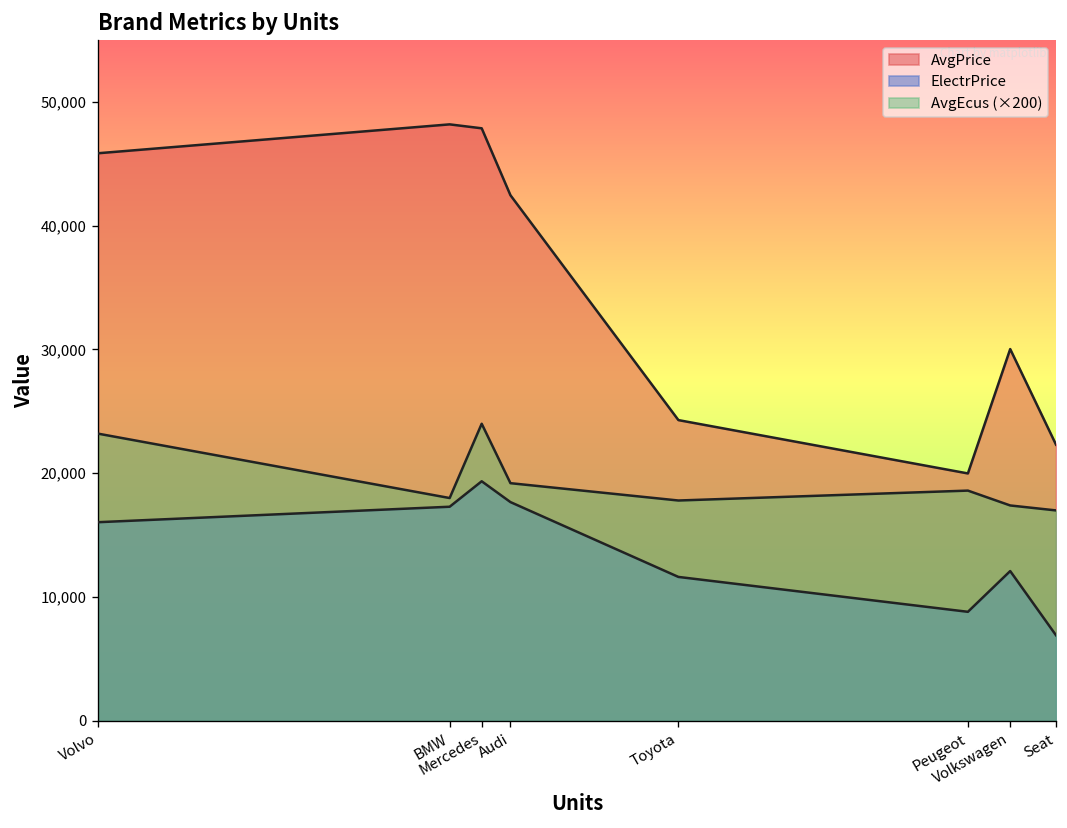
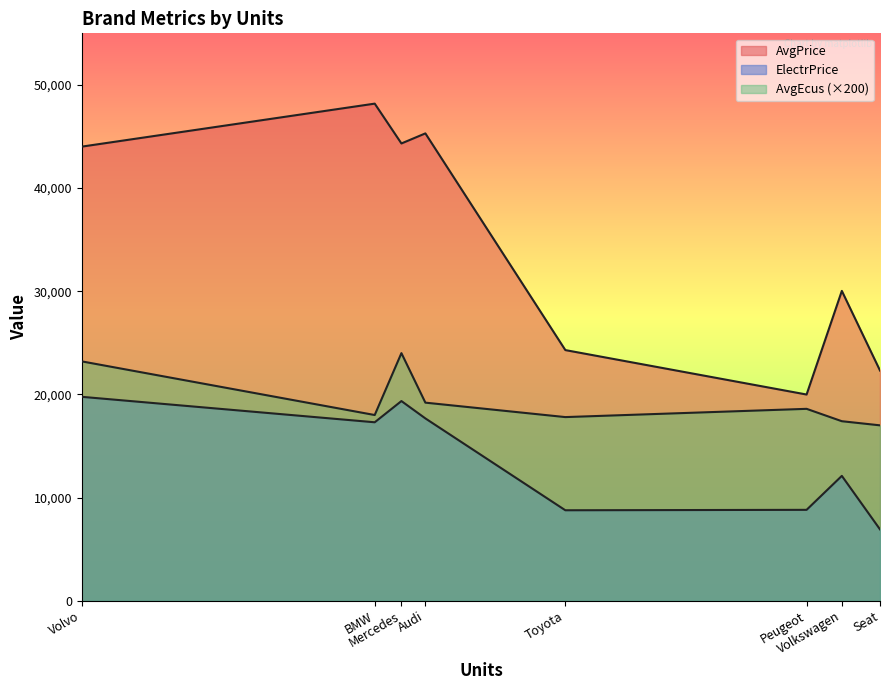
AvgPrice, Volvo: 45,900 -> 44,000
ElectrPrice, Volvo: 16,000 -> 19,800
AvgPrice, Mercedes: 47,900 -> 44,300
AvgPrice, Audi: 42,500 -> 45,300
ElectrPrice, Toyota: 11,600 -> 8,800
